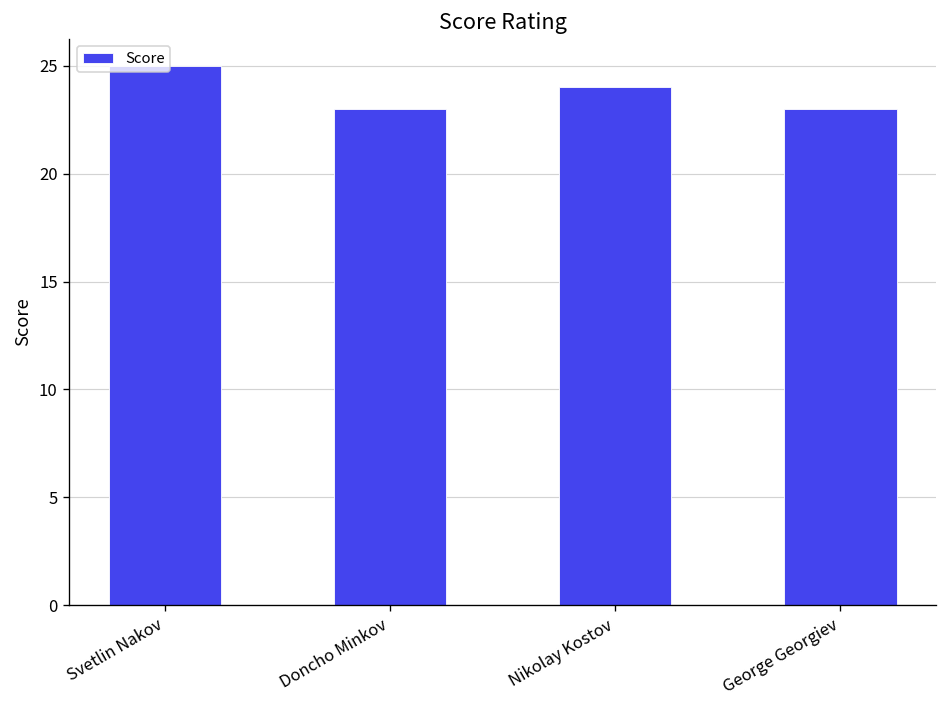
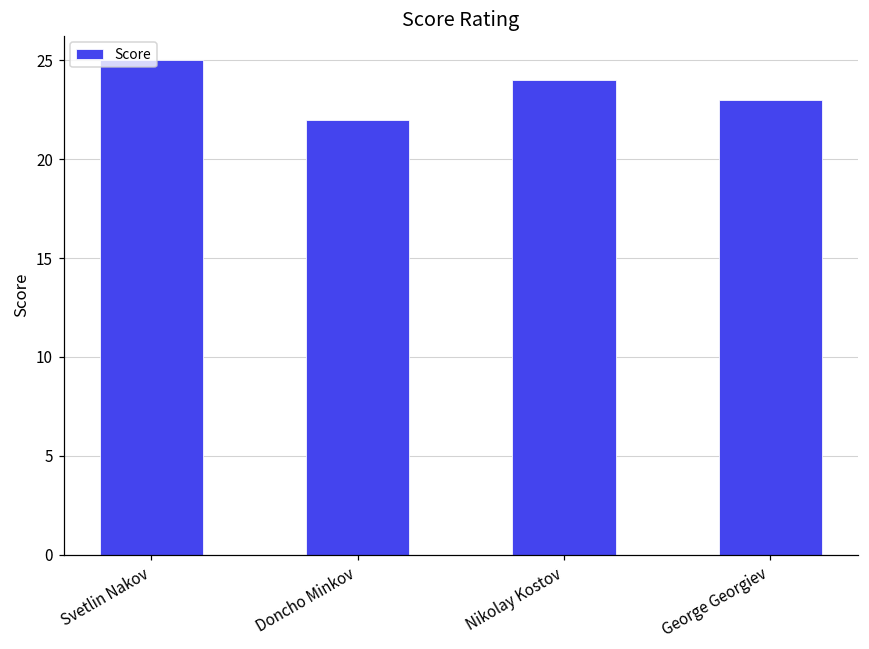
Doncho Minkov: 23 -> 22
